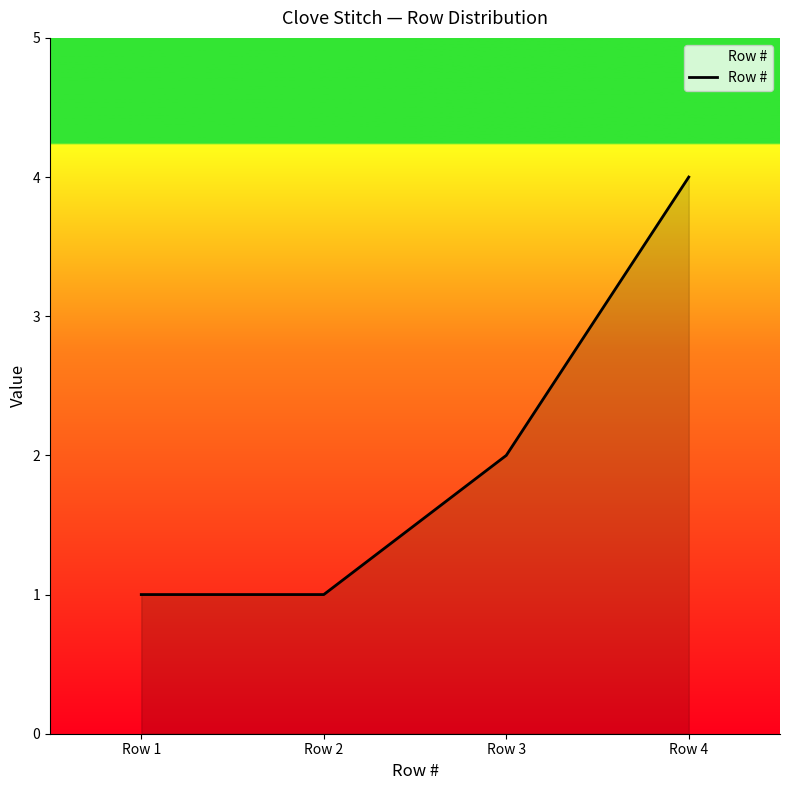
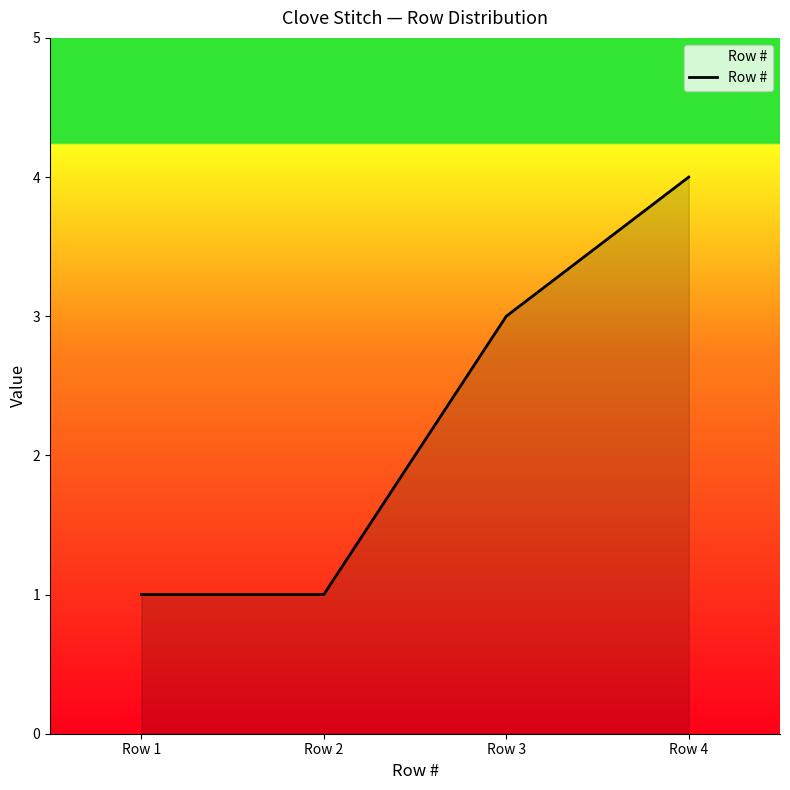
Row 3: 2 -> 3
